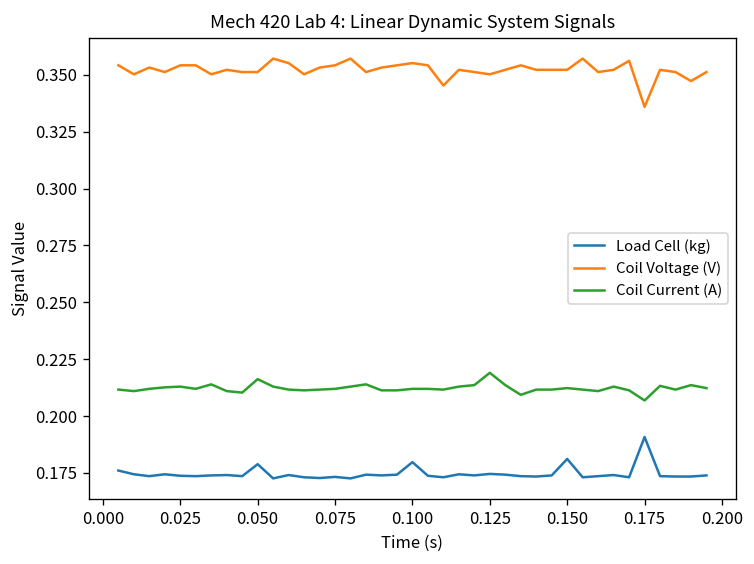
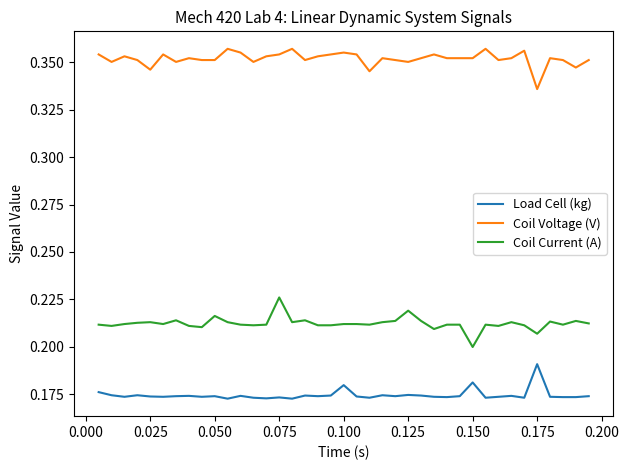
Coil Voltage (V), 0.025: 0.354 -> 0.346
Load Cell (kg), 0.050: 0.179 -> 0.174
Coil Current (A), 0.075: 0.212 -> 0.226
Coil Current (A), 0.150: 0.212 -> 0.200
